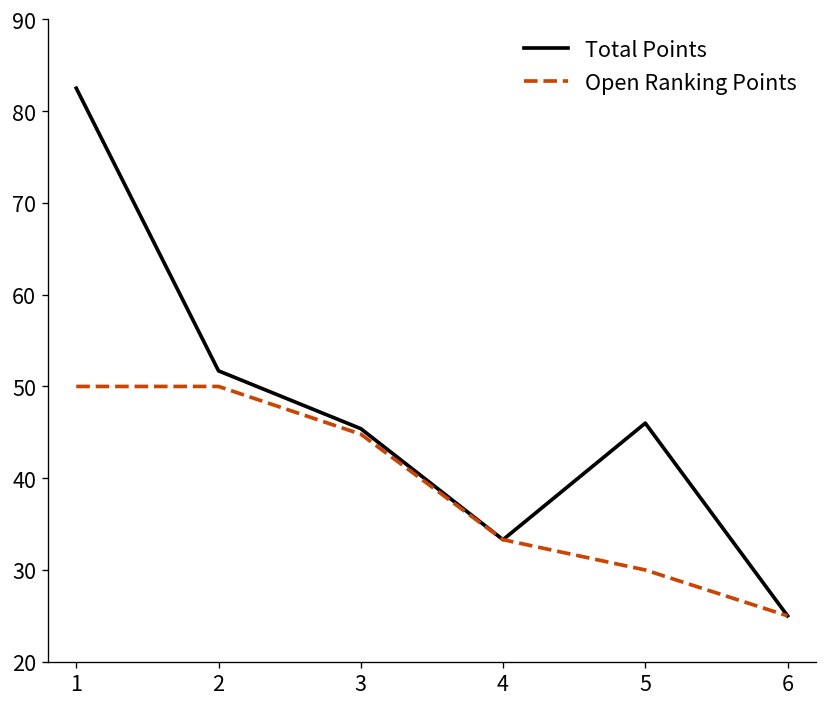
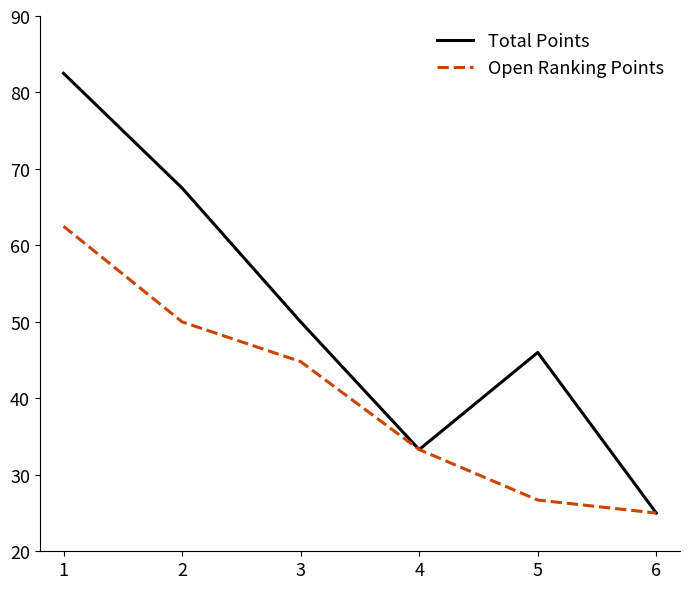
Open Ranking Points, 1: 50 -> 63
Total Points, 2: 52 -> 68
Total Points, 3: 45 -> 50
Open Ranking Points, 5: 30 -> 27
